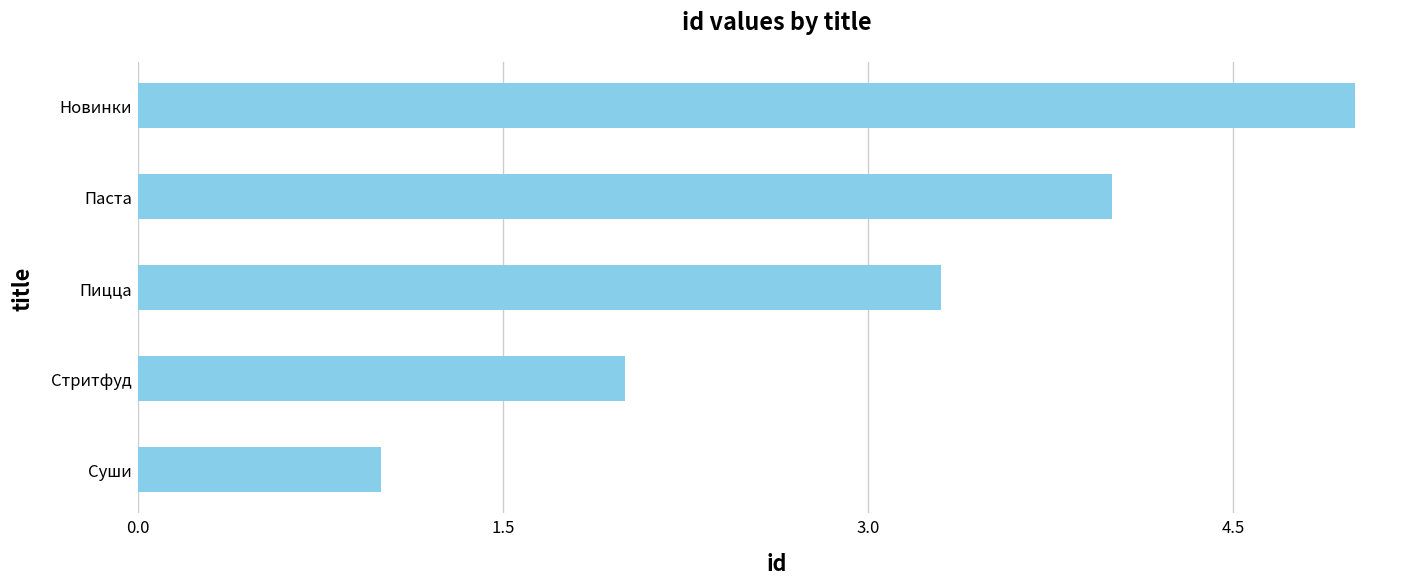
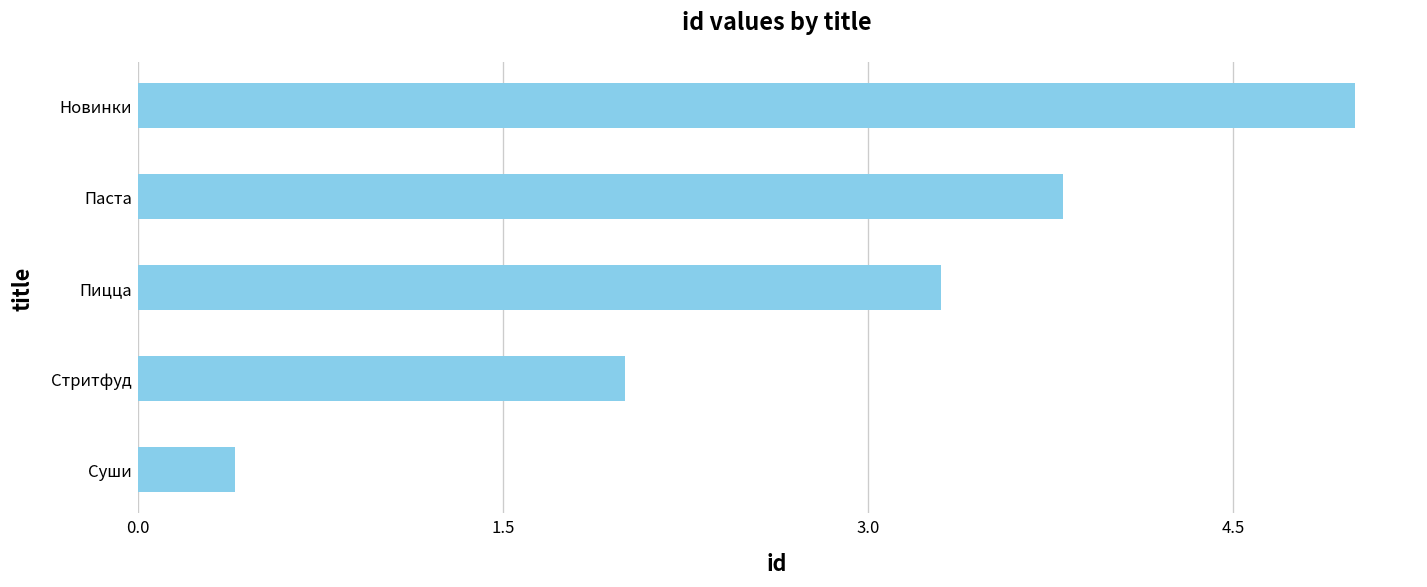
Паста: 4.0 -> 3.8
Суши: 1.0 -> 0.4
